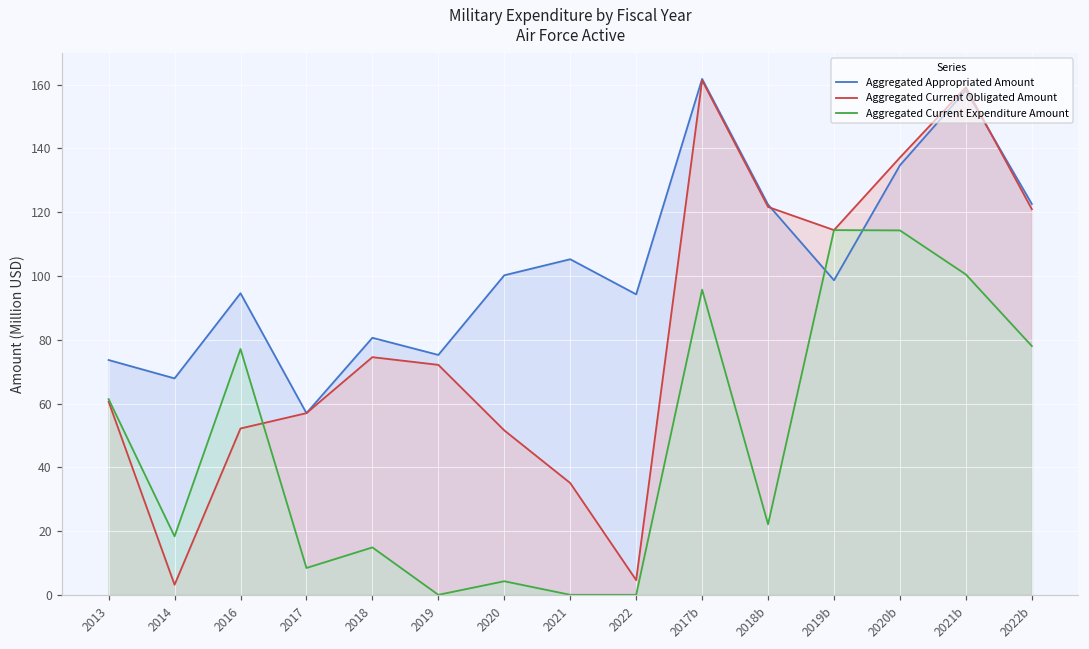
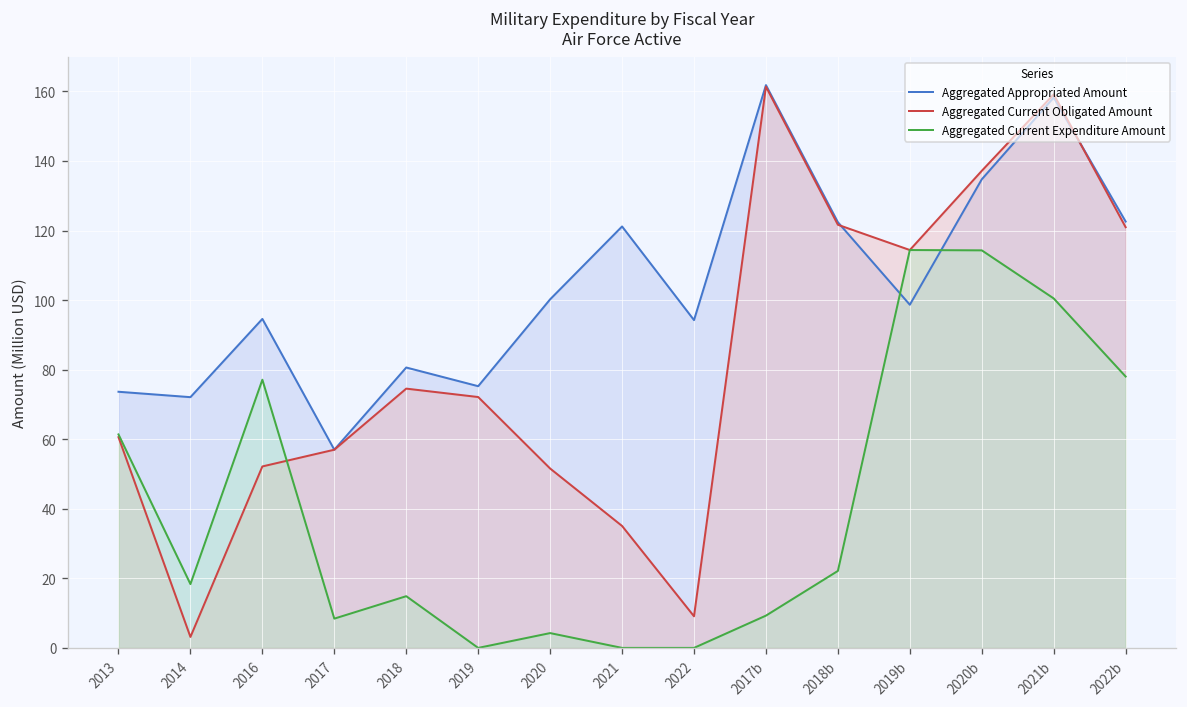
Aggregated Appropriated Amount, 2014: 68 -> 72
Aggregated Appropriated Amount, 2021: 105 -> 121
Aggregated Current Obligated Amount, 2022: 5 -> 9
Aggregated Current Expenditure Amount, 2017b: 96 -> 9
